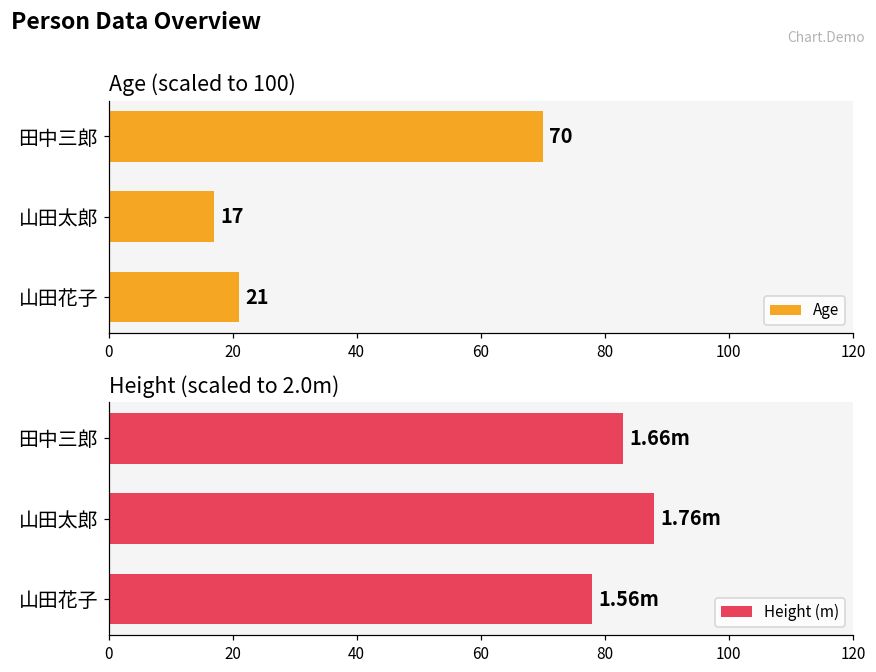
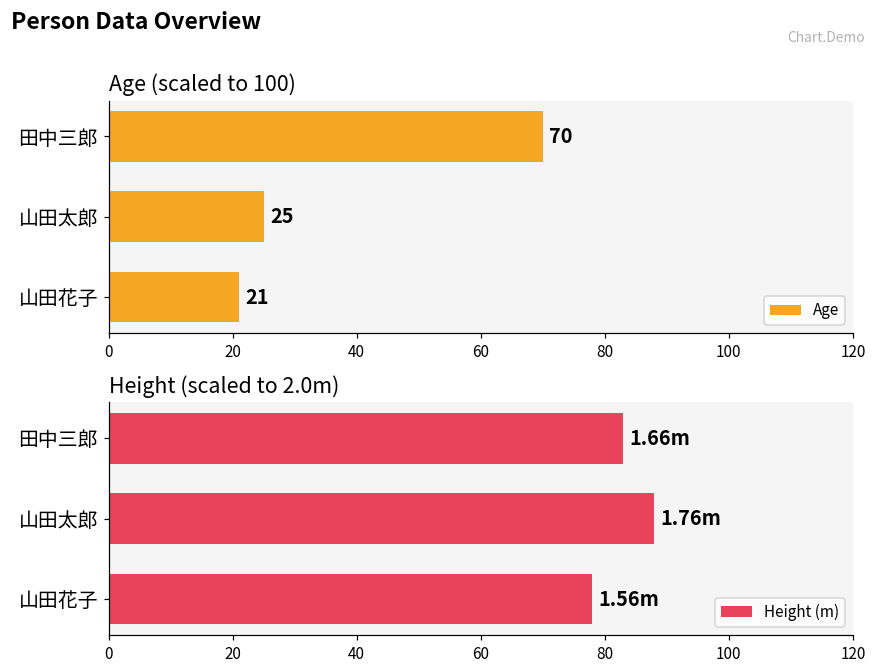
Age (scaled to 100), 山田太郎: 17 -> 25
